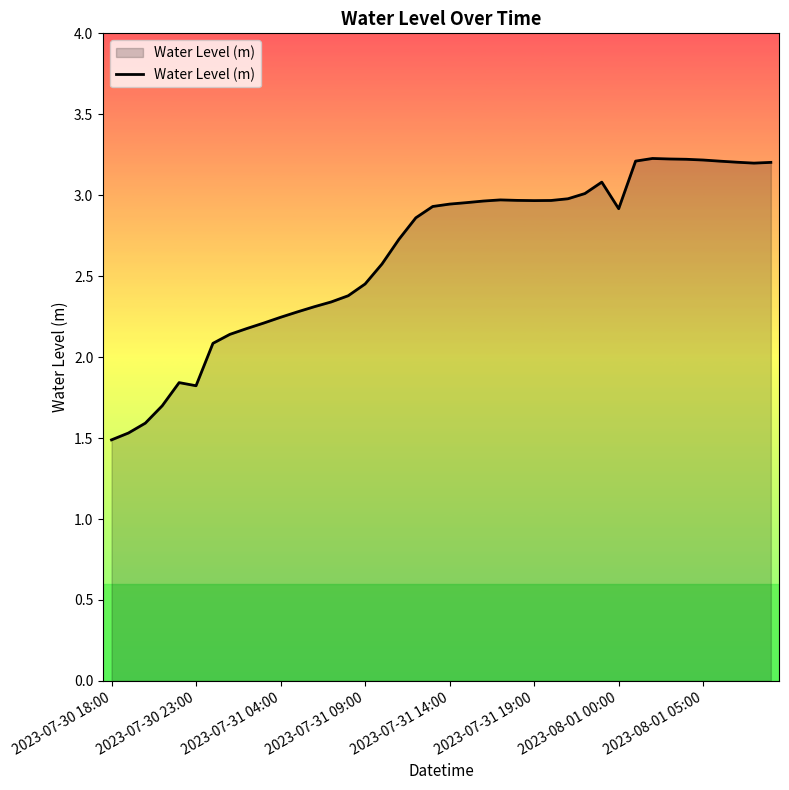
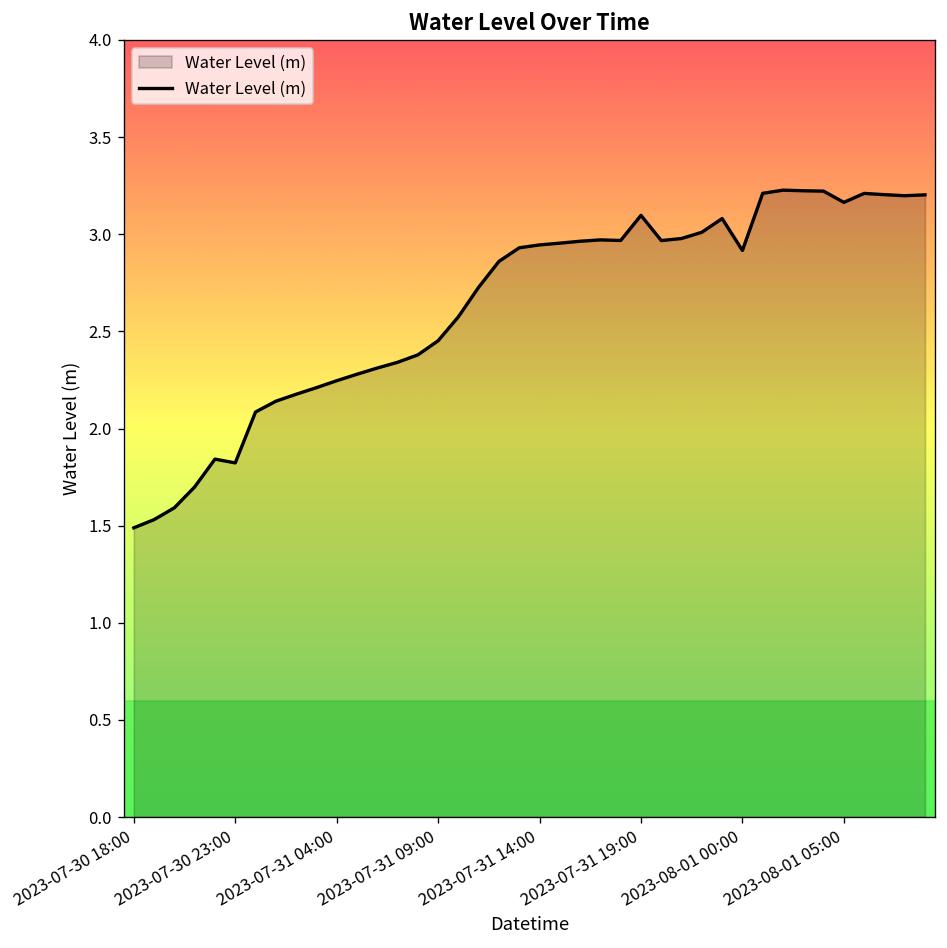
2023-07-31 19:00: 2.97 -> 3.10
2023-08-01 05:00: 3.22 -> 3.16
